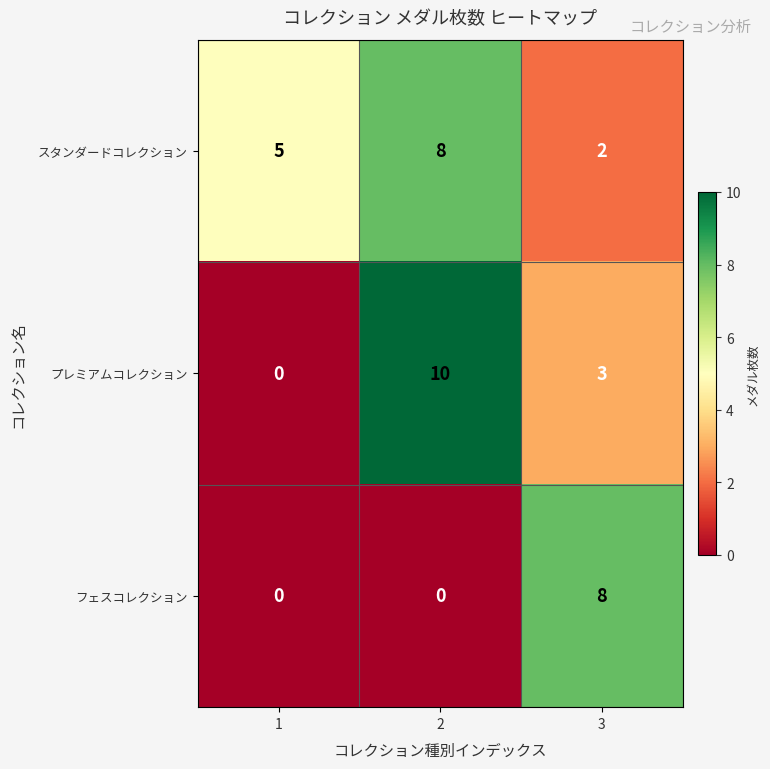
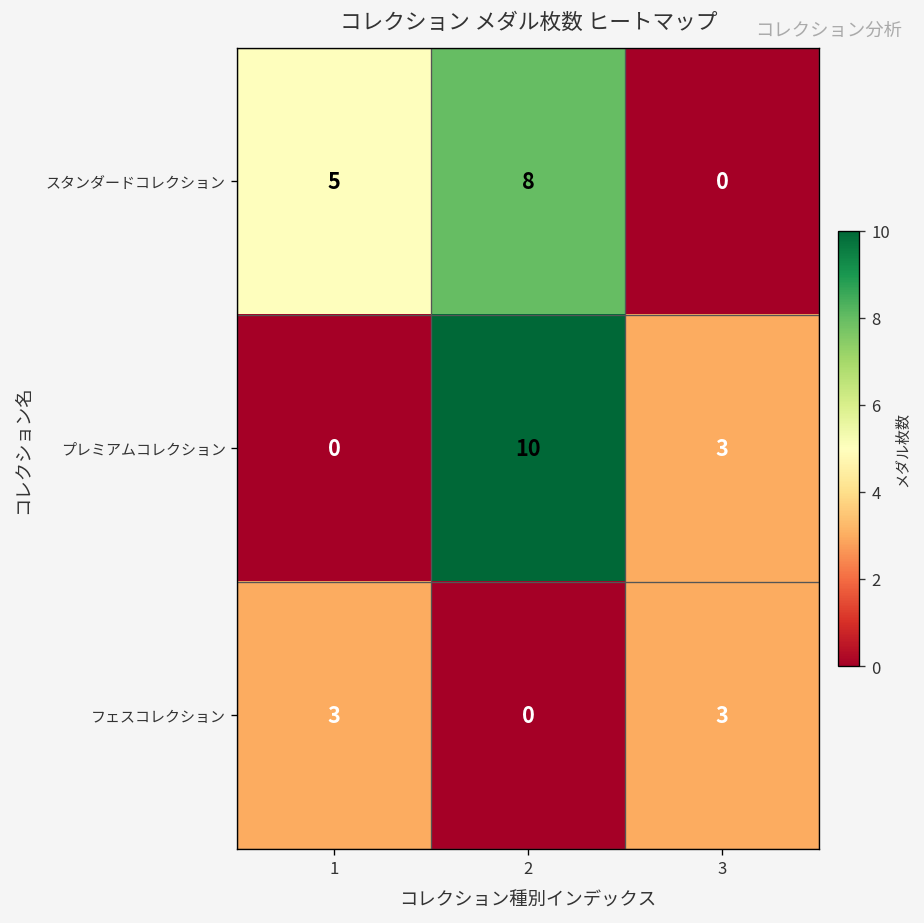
スタンダードコレクション, 3: 2 -> 0
フェスコレクション, 1: 0 -> 3
フェスコレクション, 3: 8 -> 3
